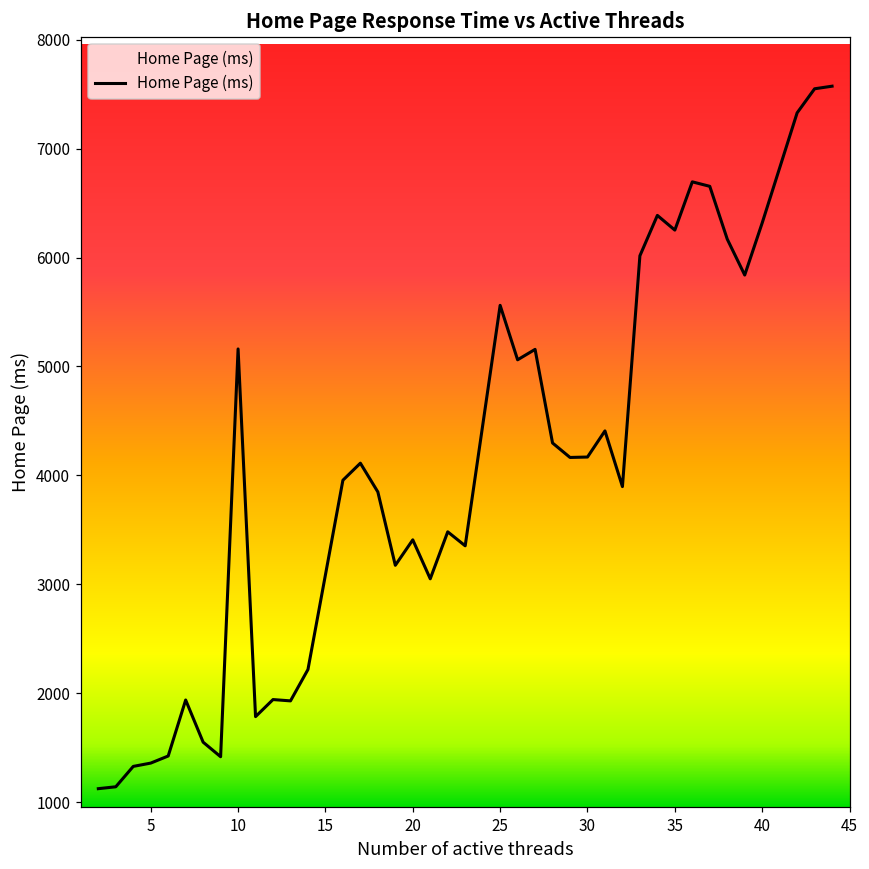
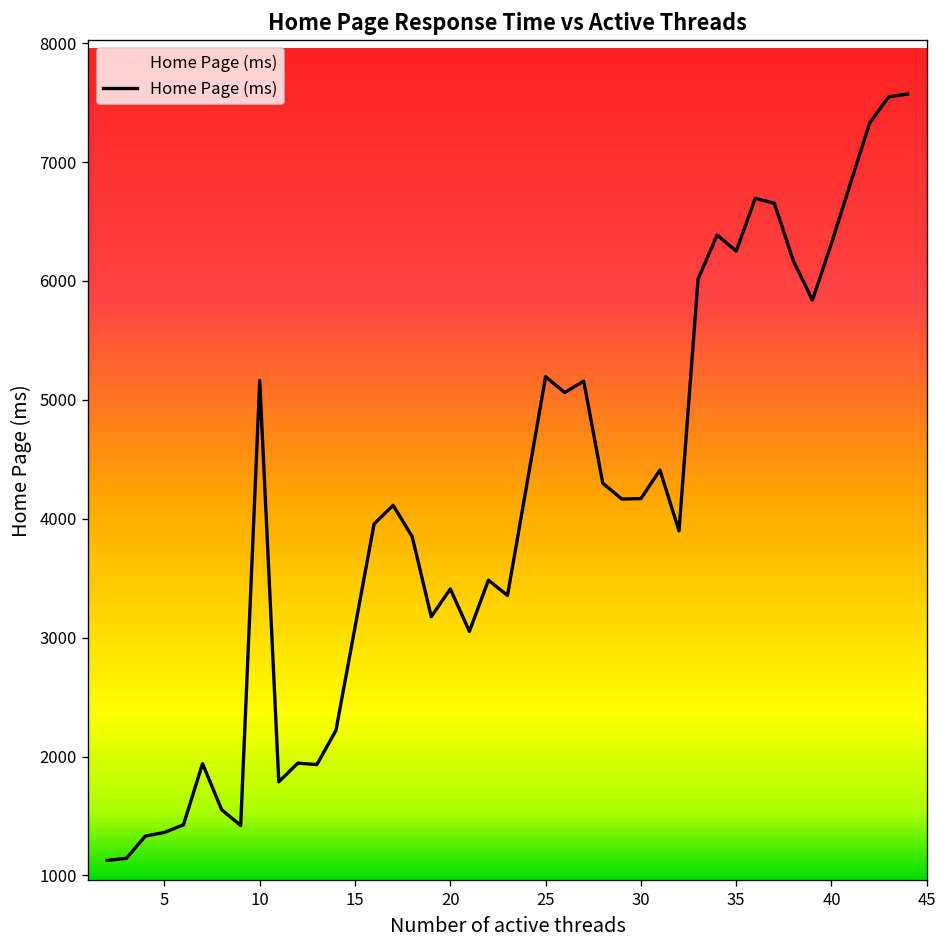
25: 5600 -> 5200
